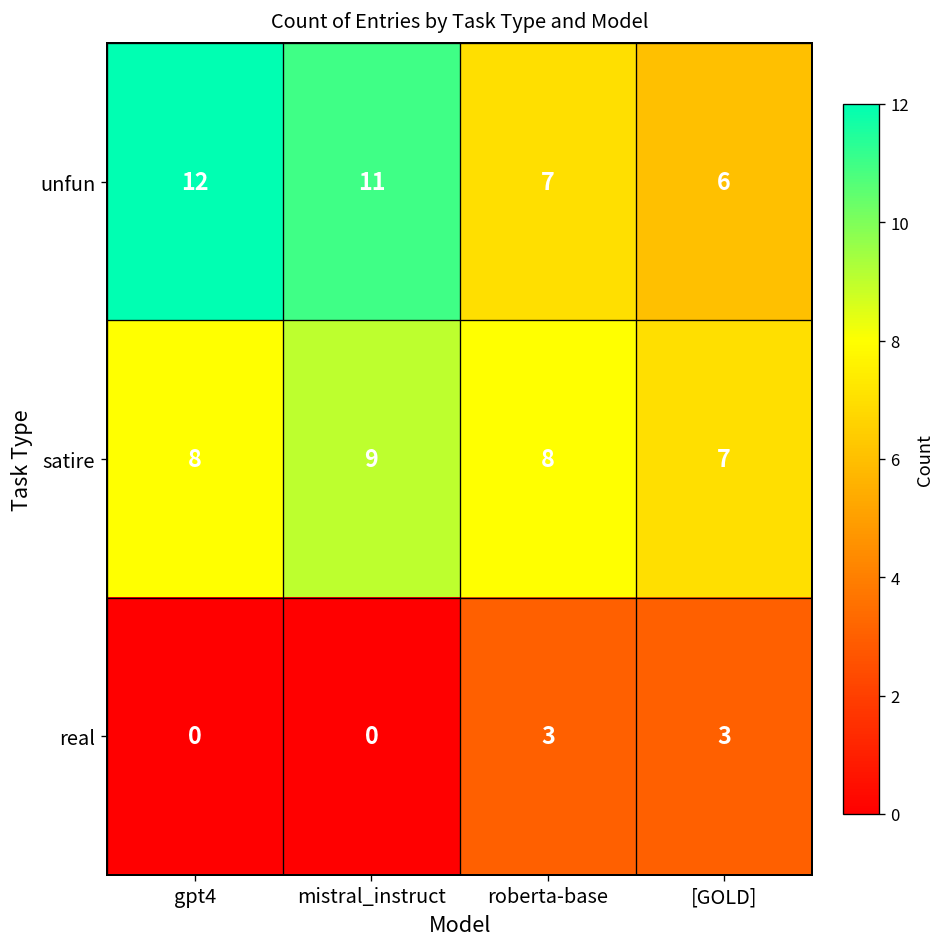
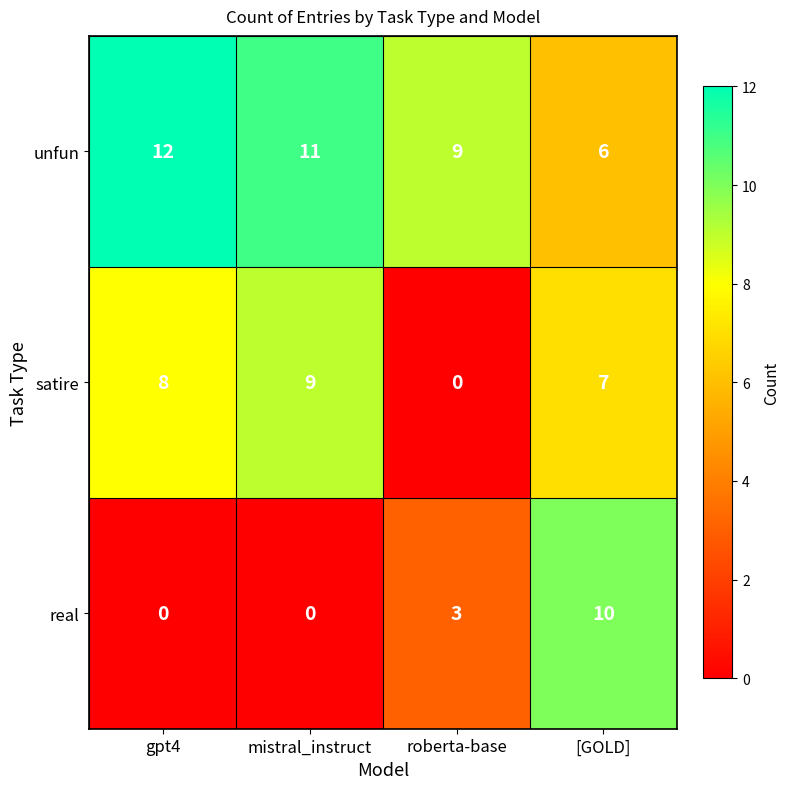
unfun, roberta-base: 7 -> 9
satire, roberta-base: 8 -> 0
real, [GOLD]: 3 -> 10
